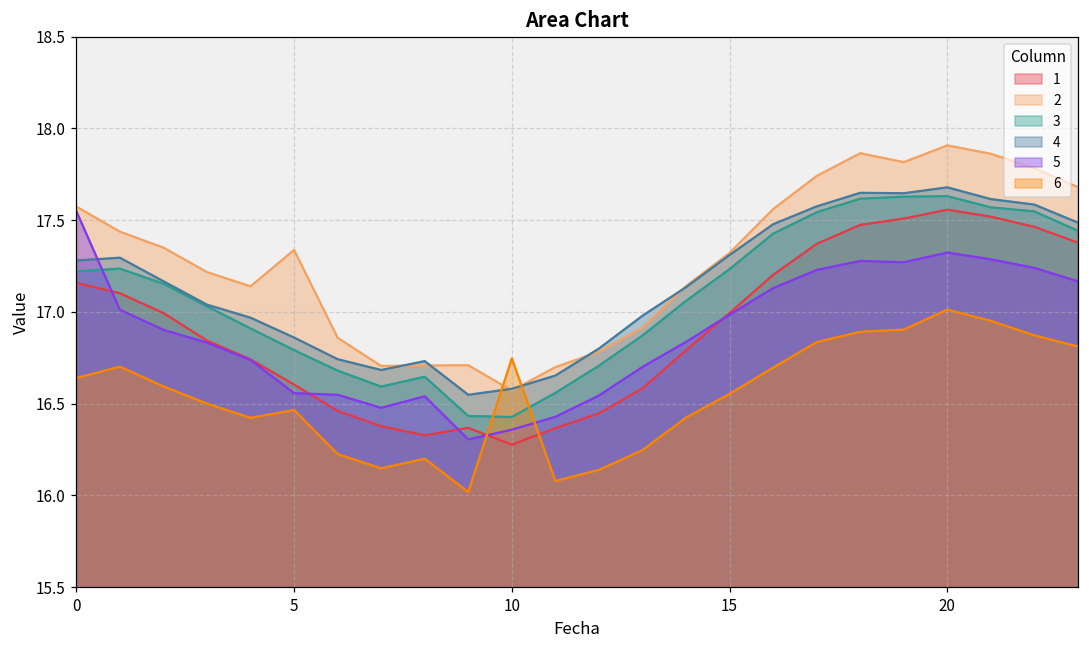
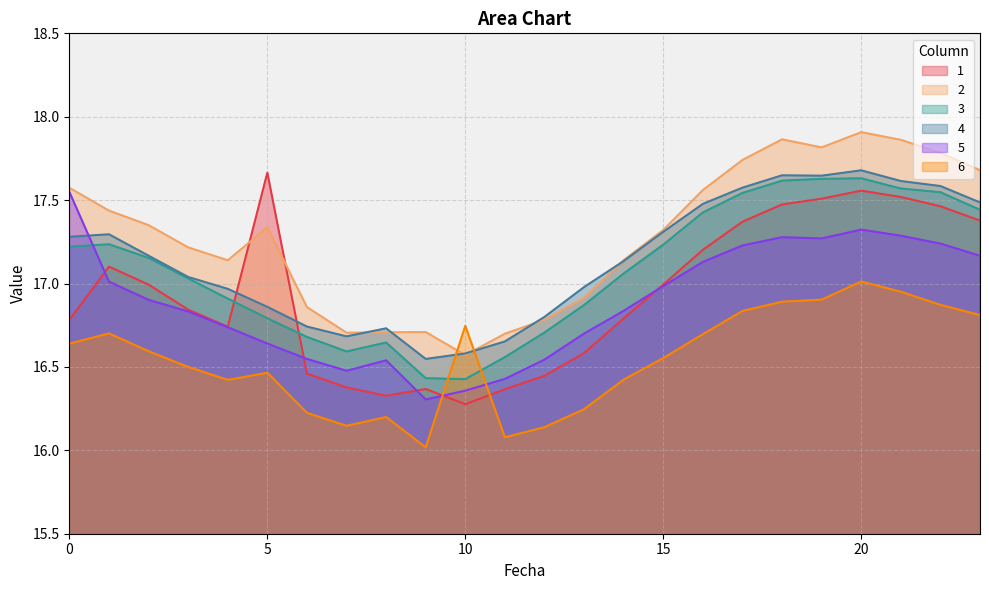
1, 0: 17.16 -> 16.78
1, 5: 16.60 -> 17.67
5, 5: 16.56 -> 16.64
